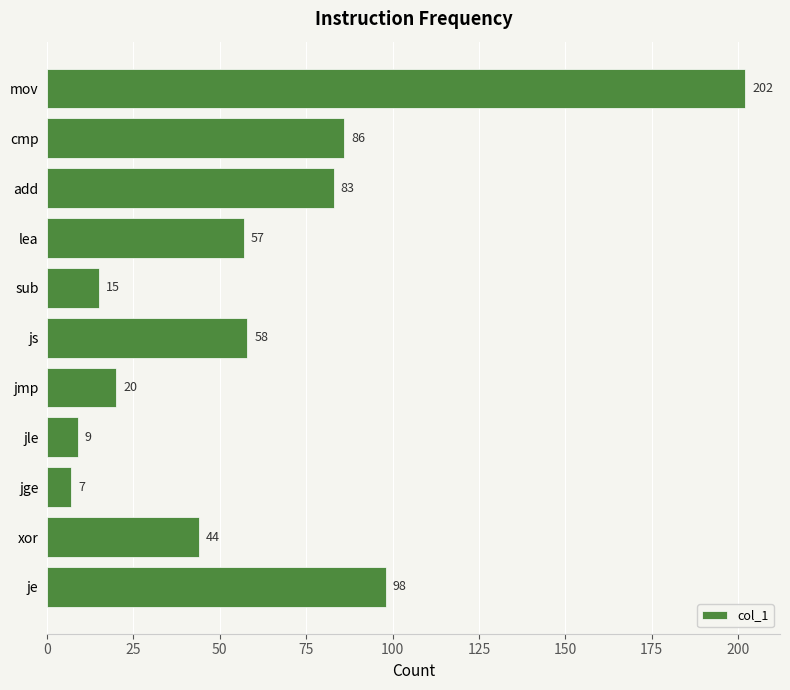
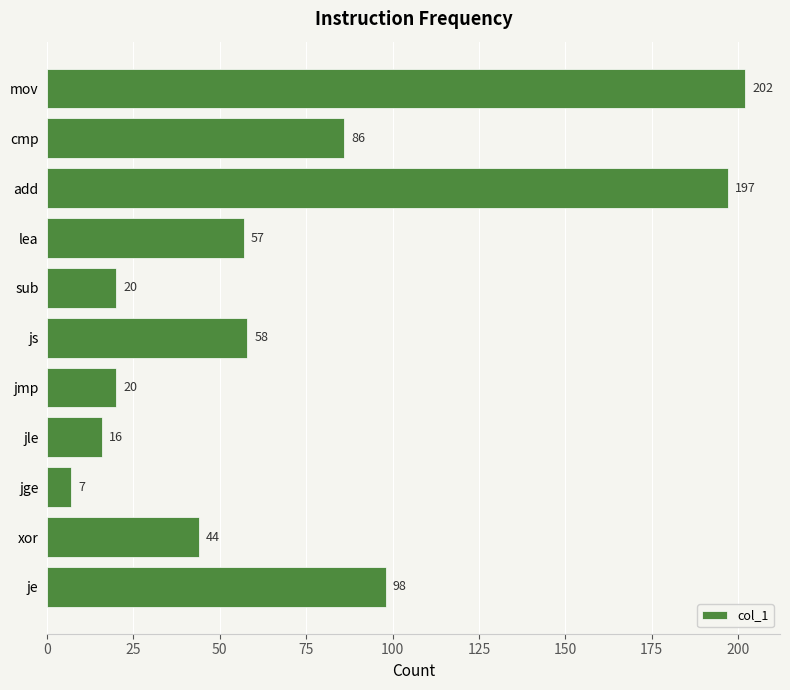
add: 83 -> 197
sub: 15 -> 20
jle: 9 -> 16
